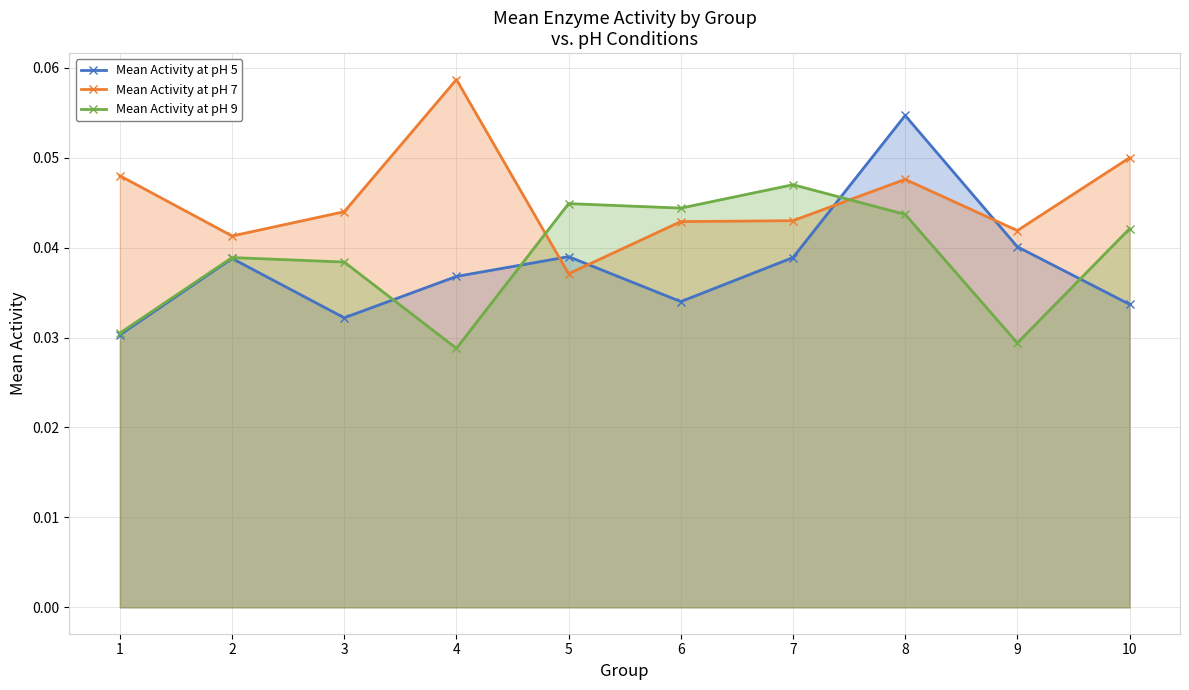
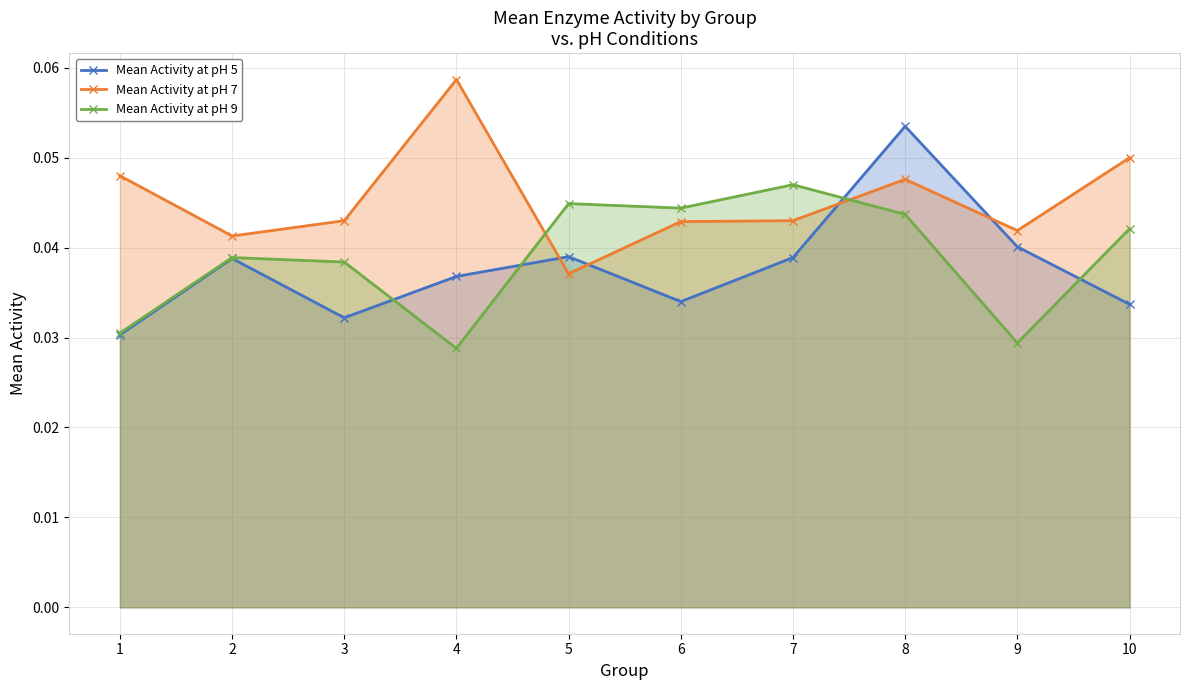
Mean Activity at pH 7, 3: 0.044 -> 0.043
Mean Activity at pH 5, 8: 0.055 -> 0.054
